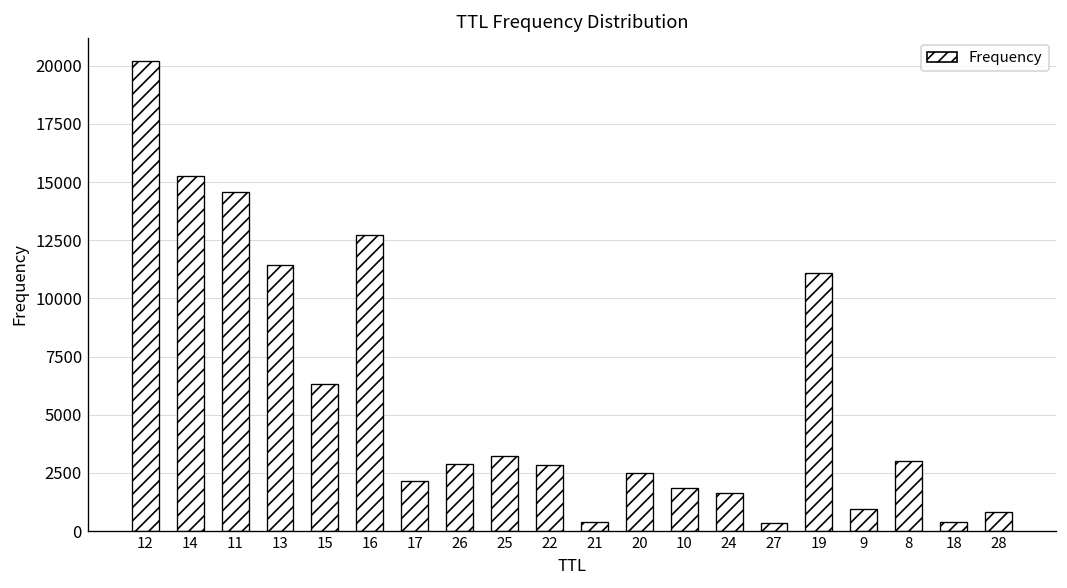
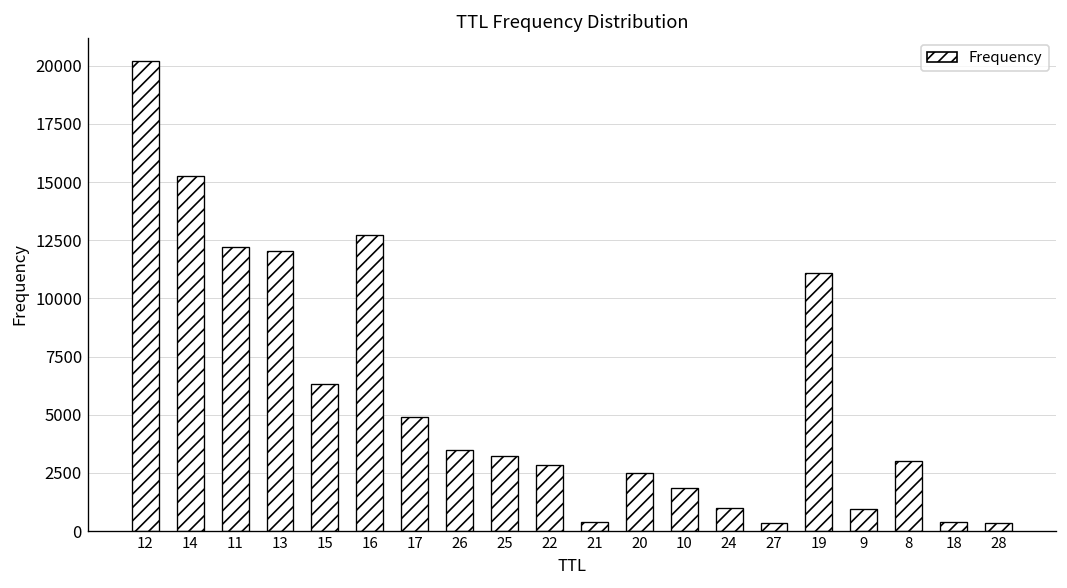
11: 14600 -> 12200
13: 11400 -> 12000
17: 2100 -> 4900
26: 2900 -> 3500
24: 1600 -> 1000
28: 800 -> 300
